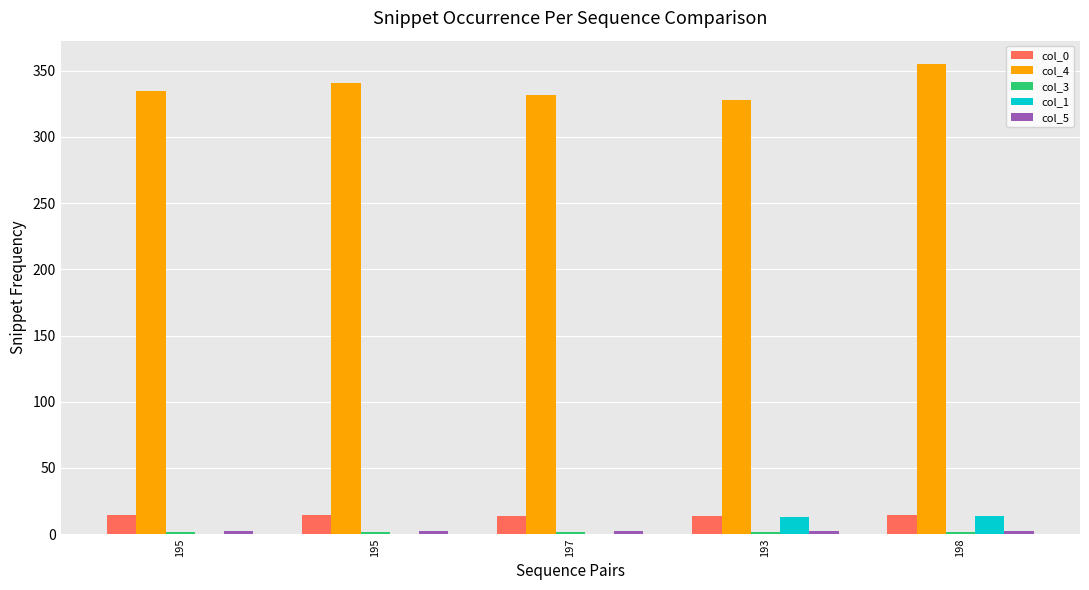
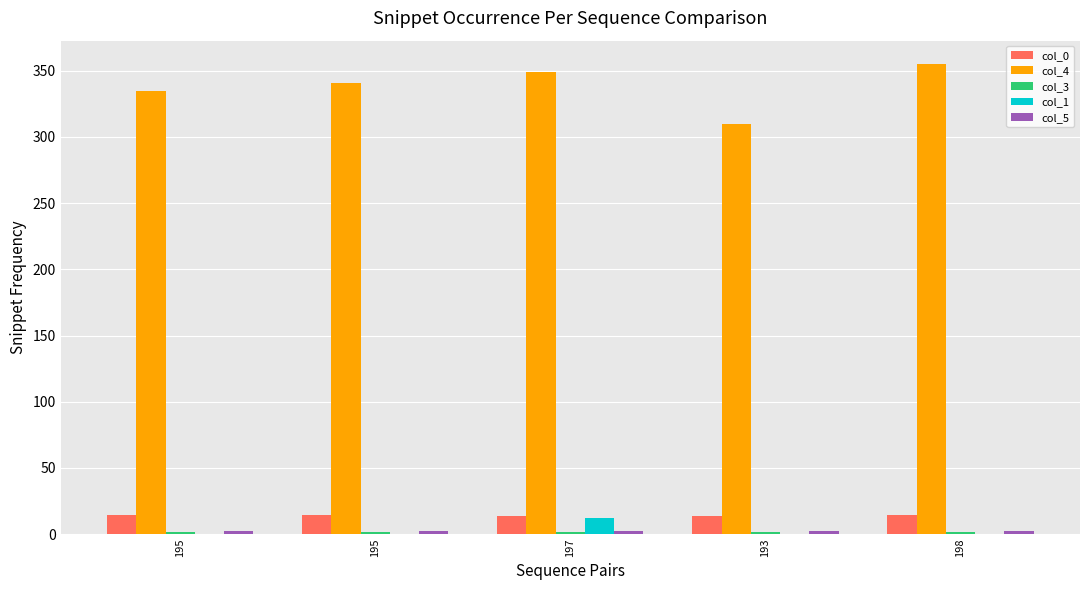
col_4, 197: 332 -> 349
col_1, 197: 0 -> 12
col_4, 193: 328 -> 310
col_1, 193: 13 -> 0
col_1, 198: 14 -> 0
